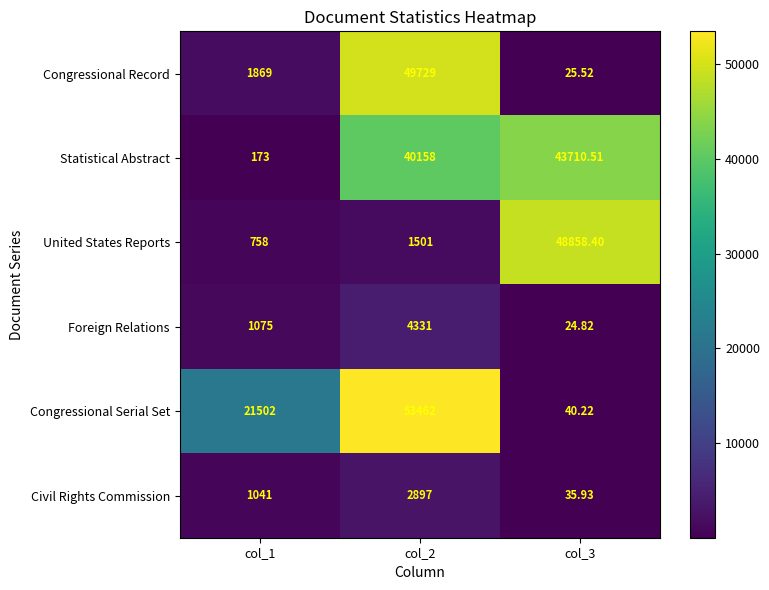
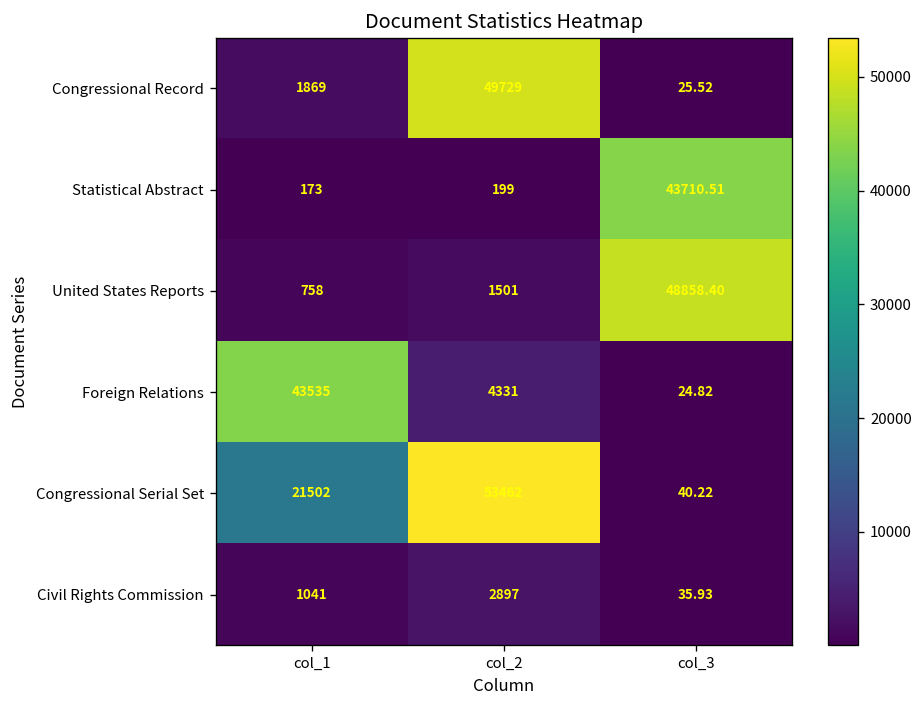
Statistical Abstract, col_2: 40158 -> 199
Foreign Relations, col_1: 1075 -> 43535
